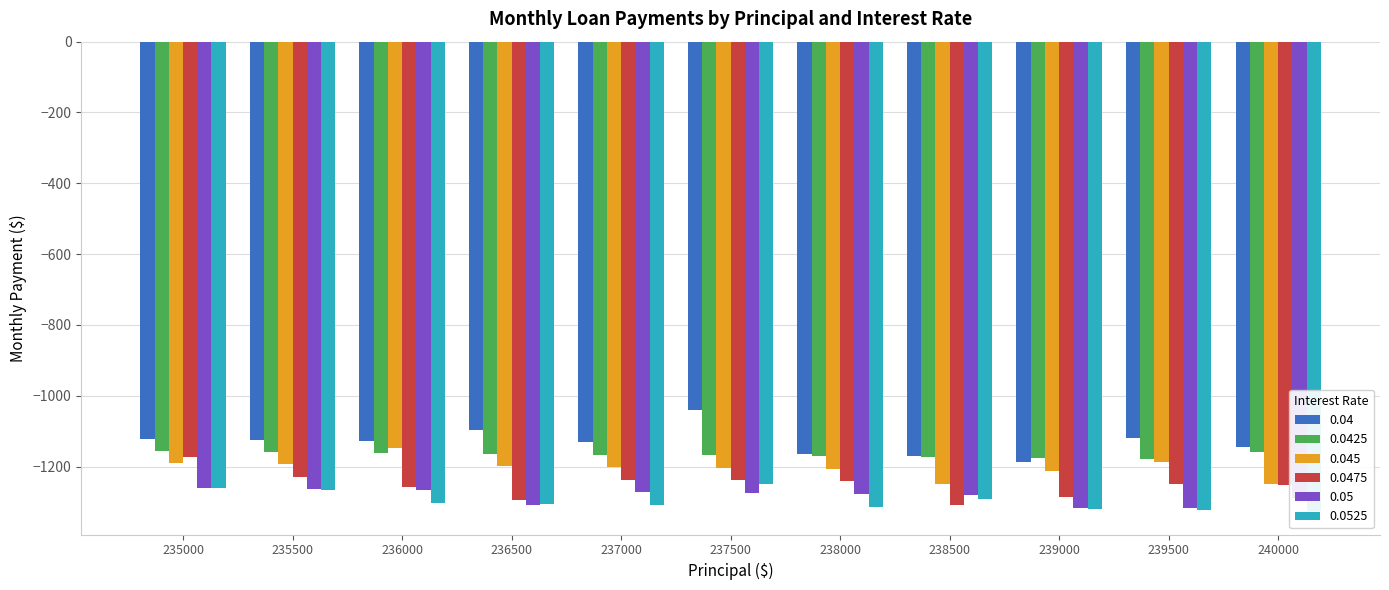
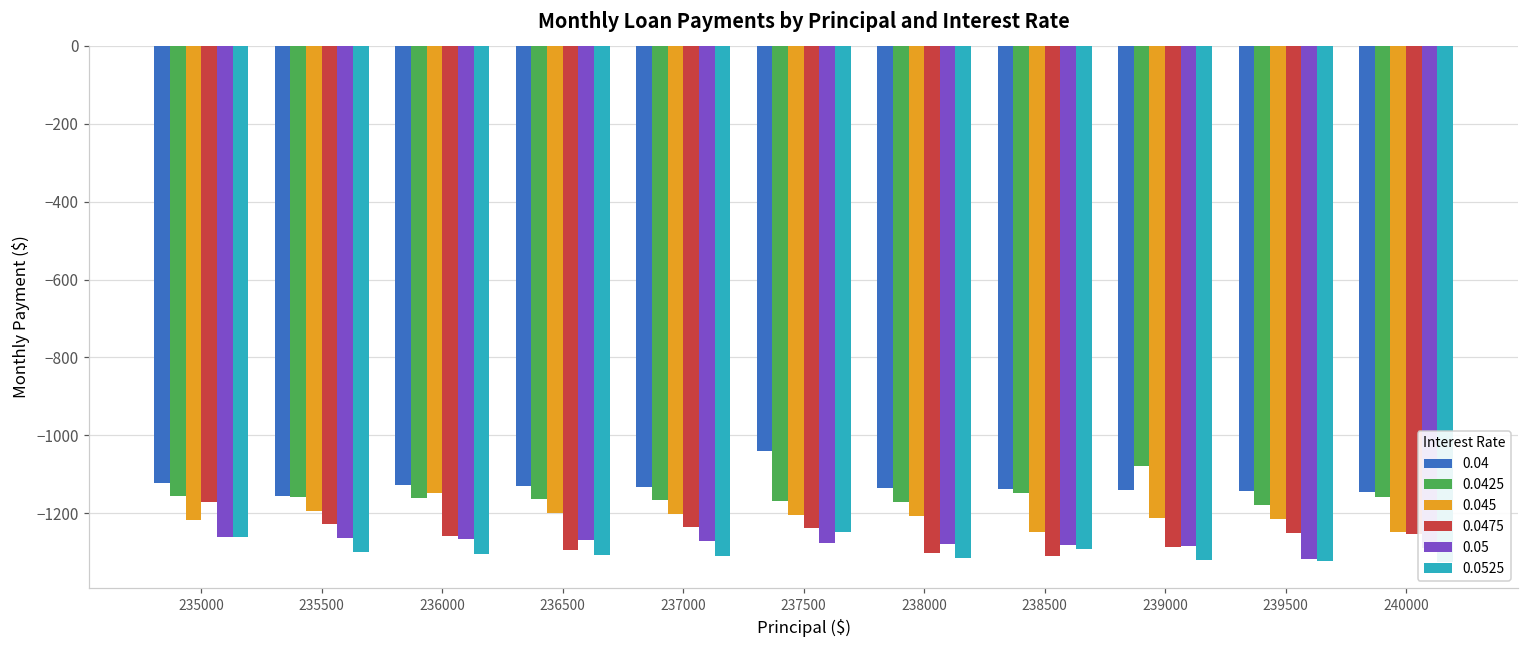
0.045, 235000: -1190 -> -1220
0.04, 235500: -1120 -> -1160
0.0525, 235500: -1270 -> -1300
0.04, 236500: -1100 -> -1130
0.05, 236500: -1310 -> -1270
0.04, 238000: -1170 -> -1140
0.0475, 238000: -1240 -> -1300
0.04, 238500: -1170 -> -1140
0.0425, 238500: -1170 -> -1150
0.04, 239000: -1190 -> -1140
0.0425, 239000: -1180 -> -1080
0.05, 239000: -1320 -> -1280
0.04, 239500: -1120 -> -1140
0.045, 239500: -1190 -> -1210
